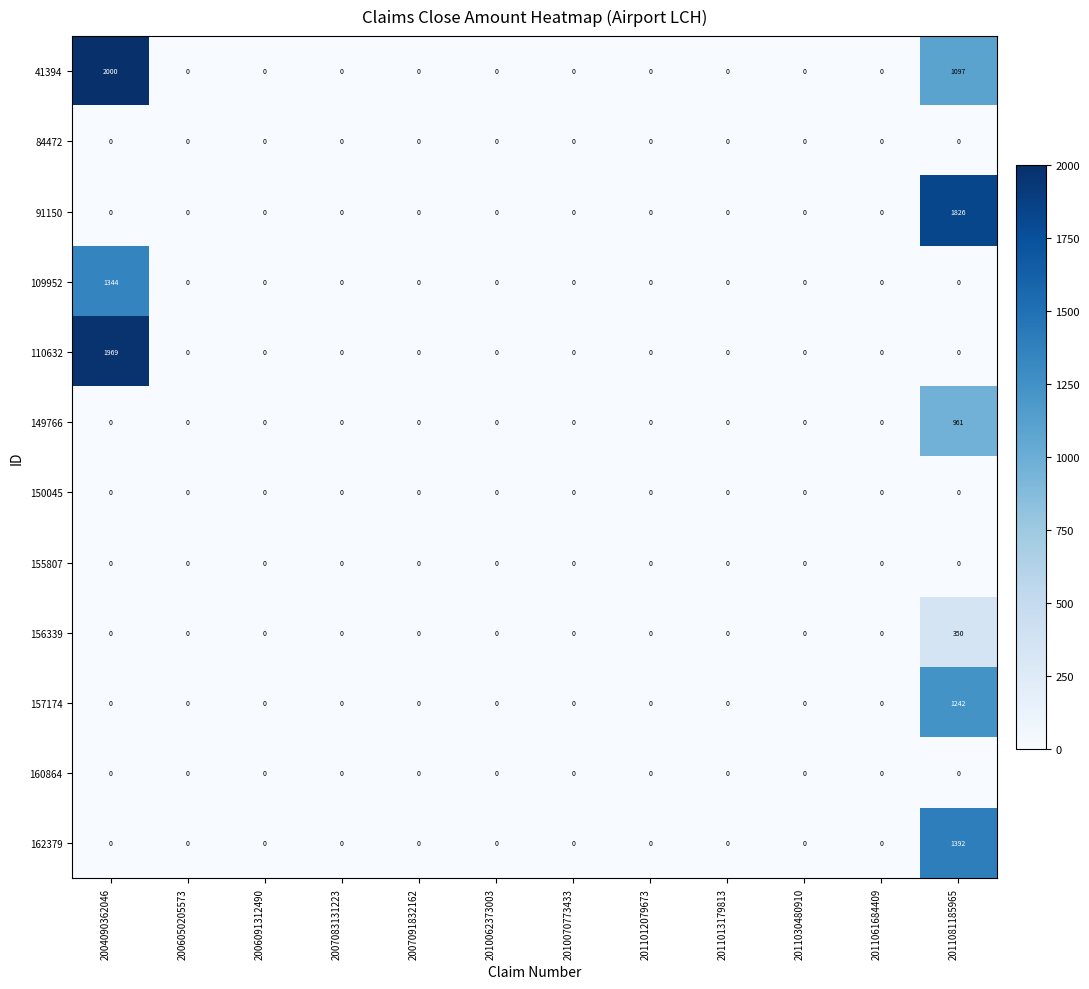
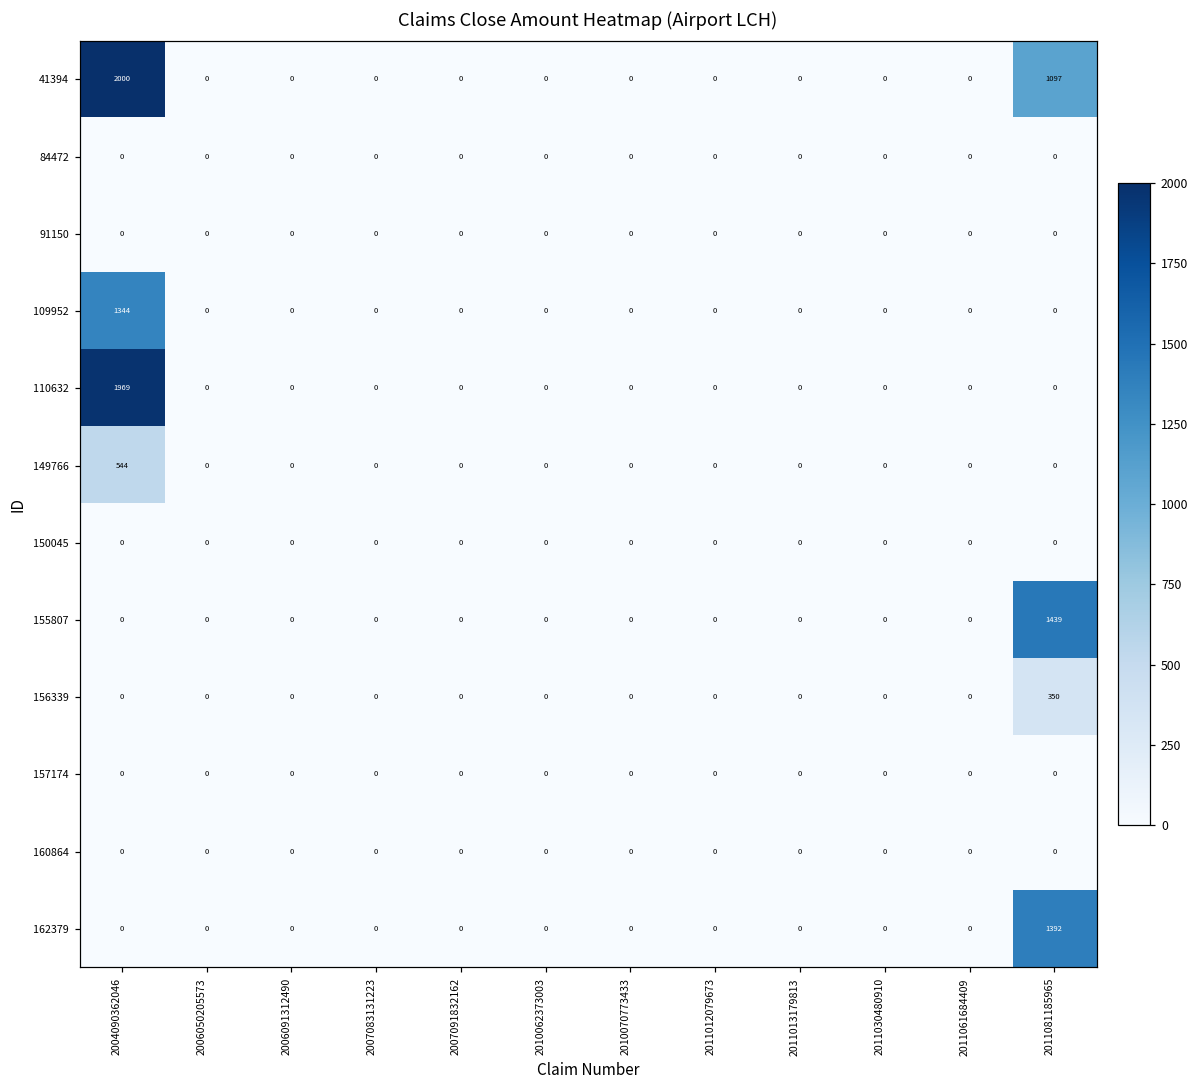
91150, 2011081185965: 1826 -> 0
149766, 2004090362046: 0 -> 544
149766, 2011081185965: 961 -> 0
155807, 2011081185965: 0 -> 1439
157174, 2011081185965: 1242 -> 0
